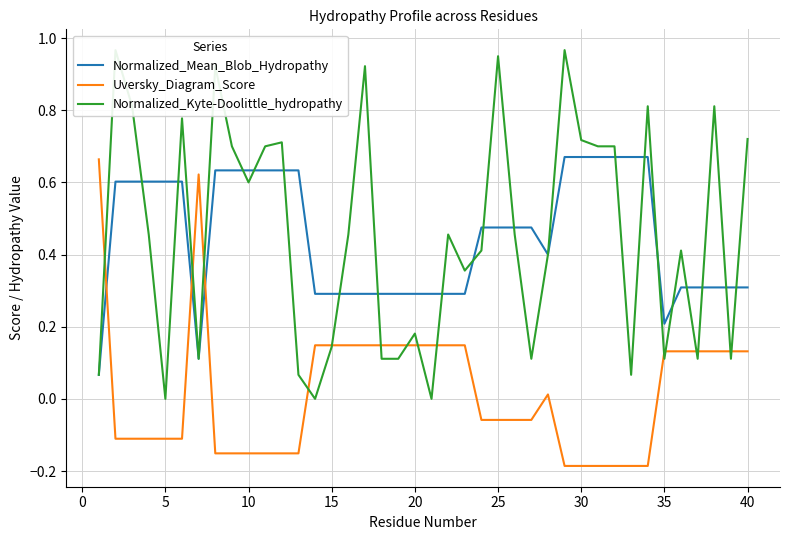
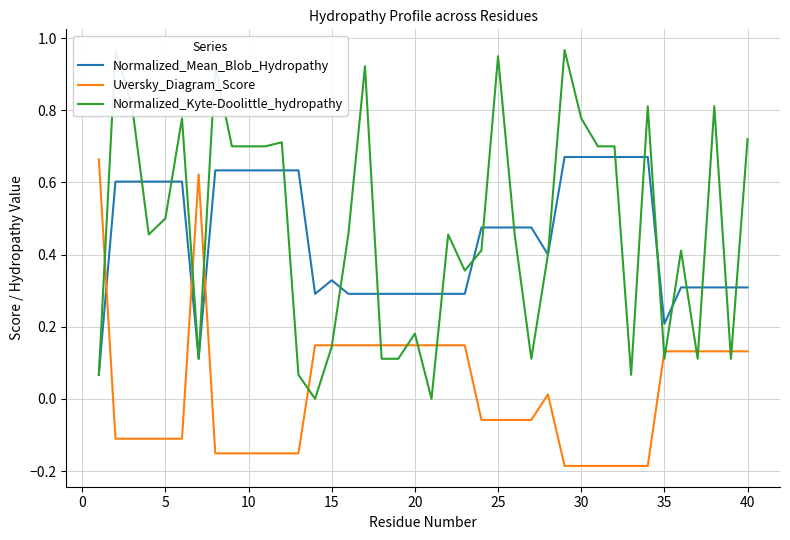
Normalized_Kyte-Doolittle_hydropathy, 5: 0.0 -> 0.5
Normalized_Kyte-Doolittle_hydropathy, 10: 0.6 -> 0.7
Normalized_Mean_Blob_Hydropathy, 15: 0.29 -> 0.33
Normalized_Kyte-Doolittle_hydropathy, 30: 0.72 -> 0.78
